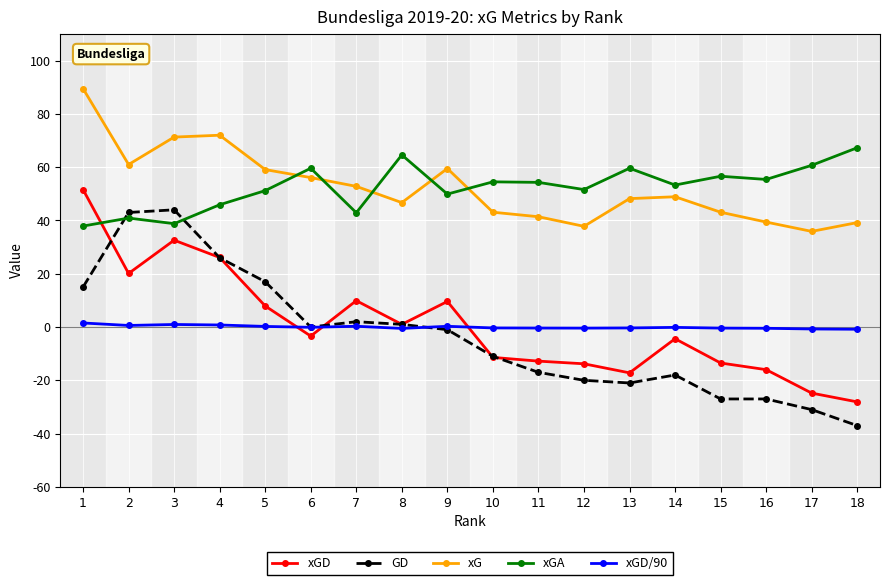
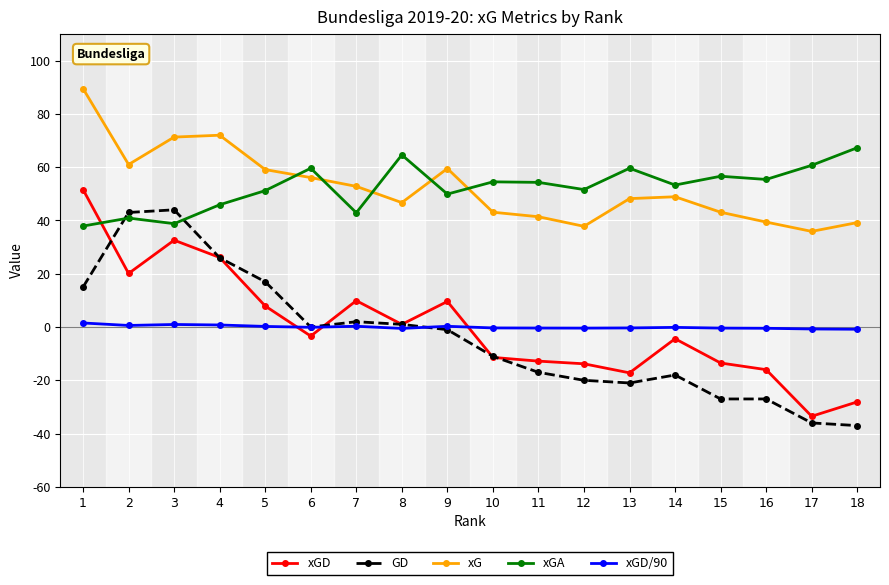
xGD, 17: -25 -> -34
GD, 17: -31 -> -36
